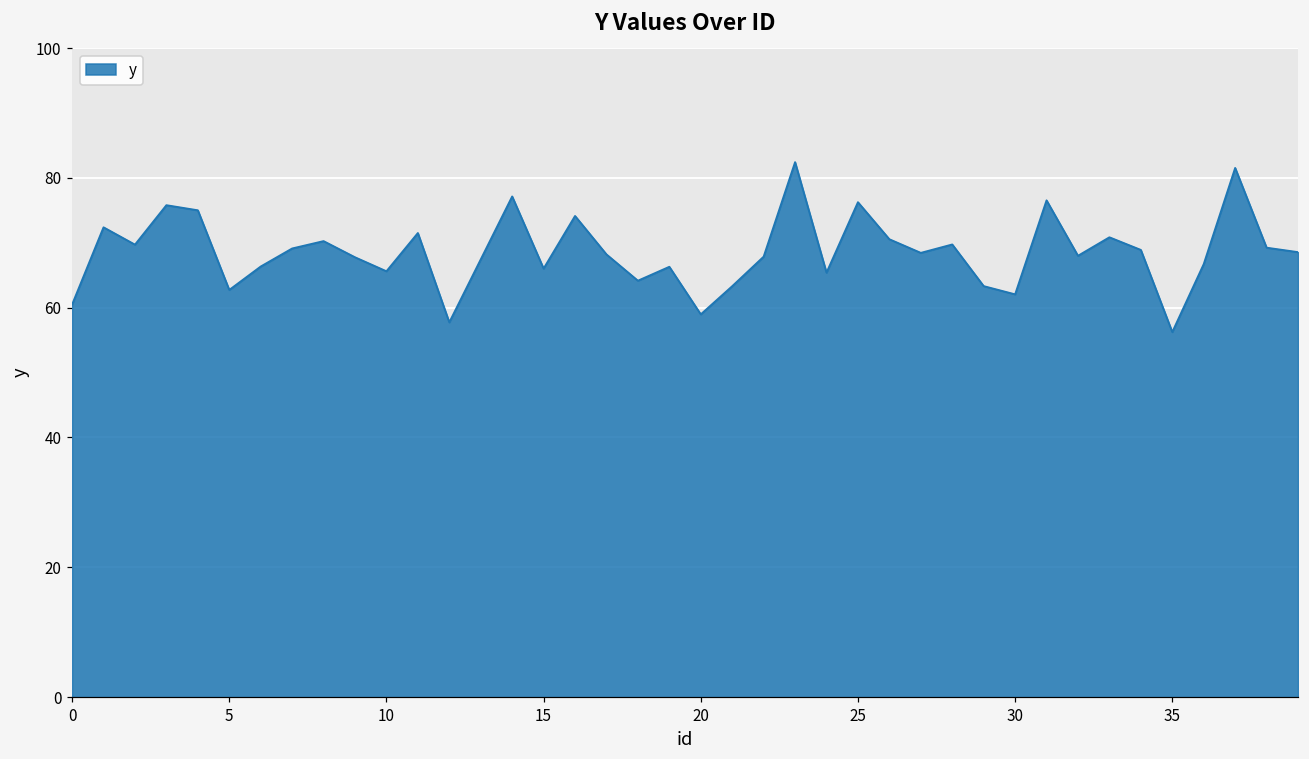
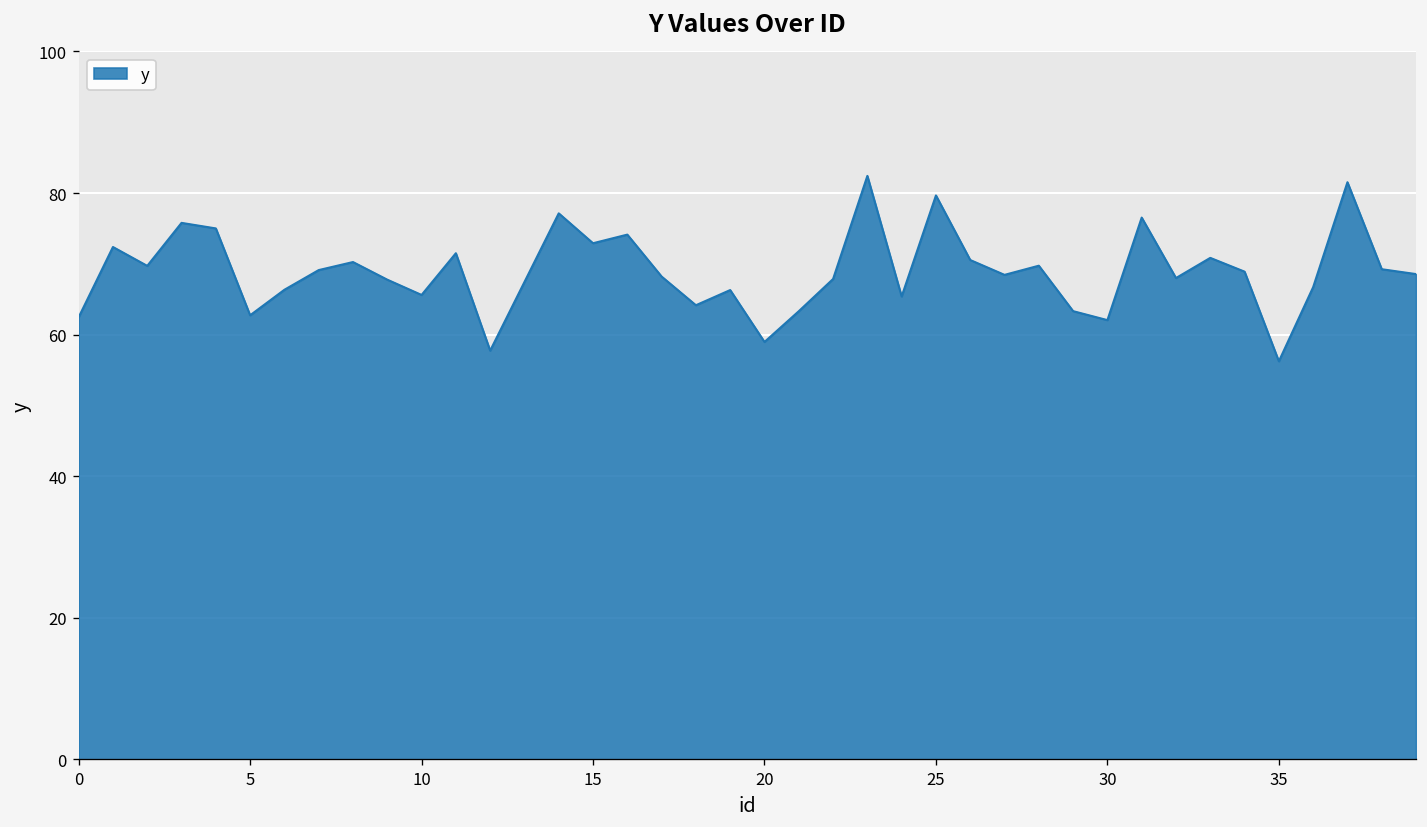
0: 60 -> 62
15: 66 -> 73
25: 76 -> 80
